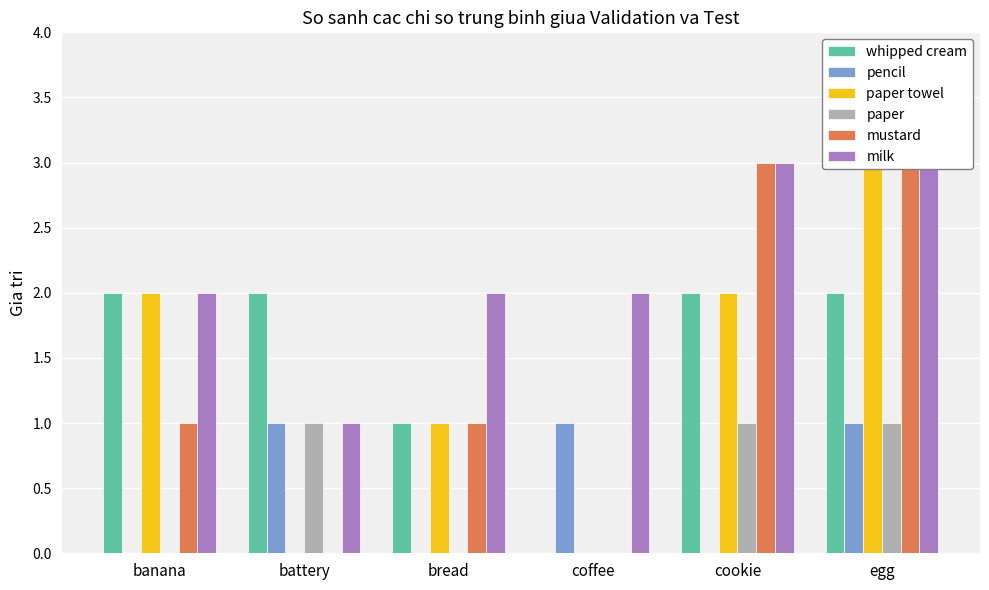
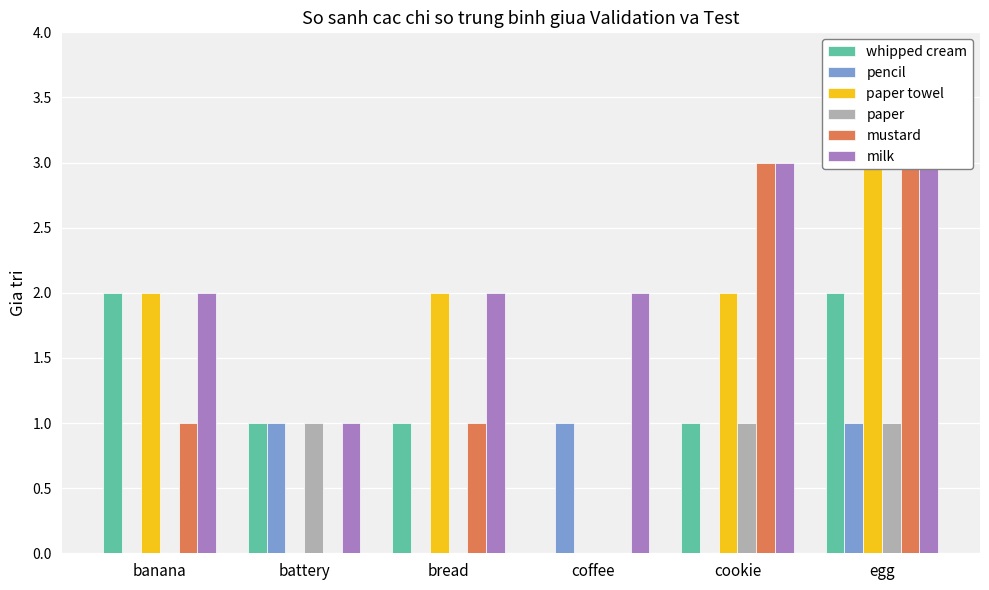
whipped cream, battery: 2 -> 1
paper towel, bread: 1 -> 2
whipped cream, cookie: 2 -> 1
